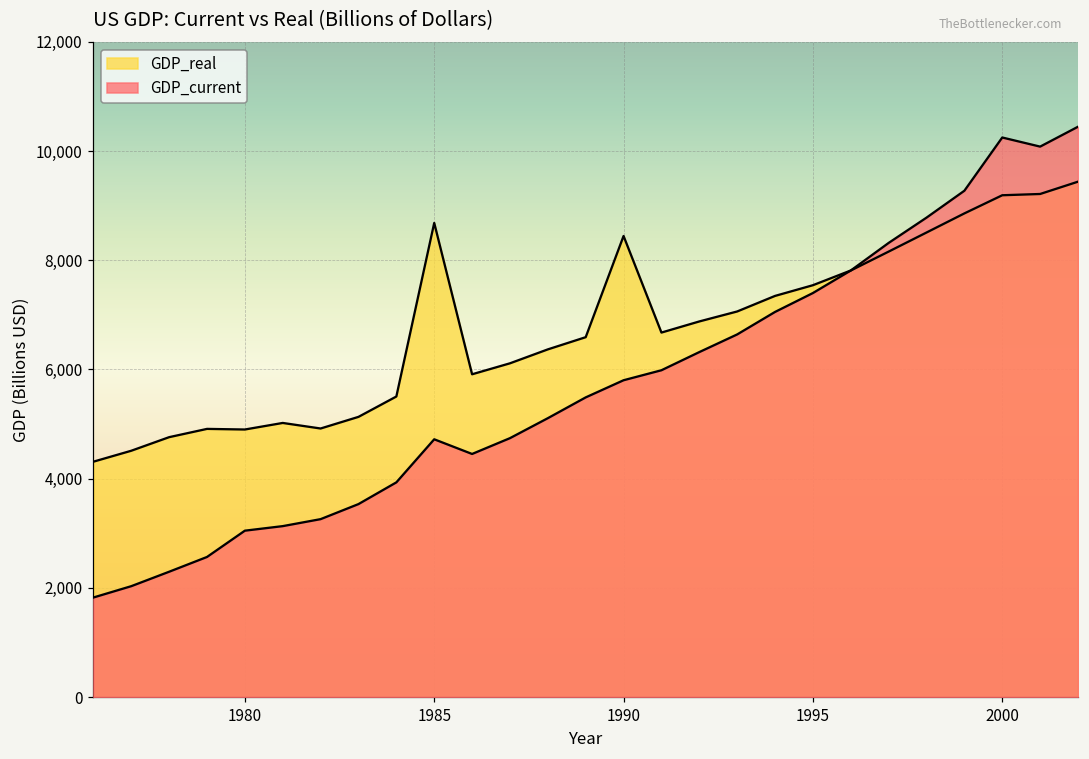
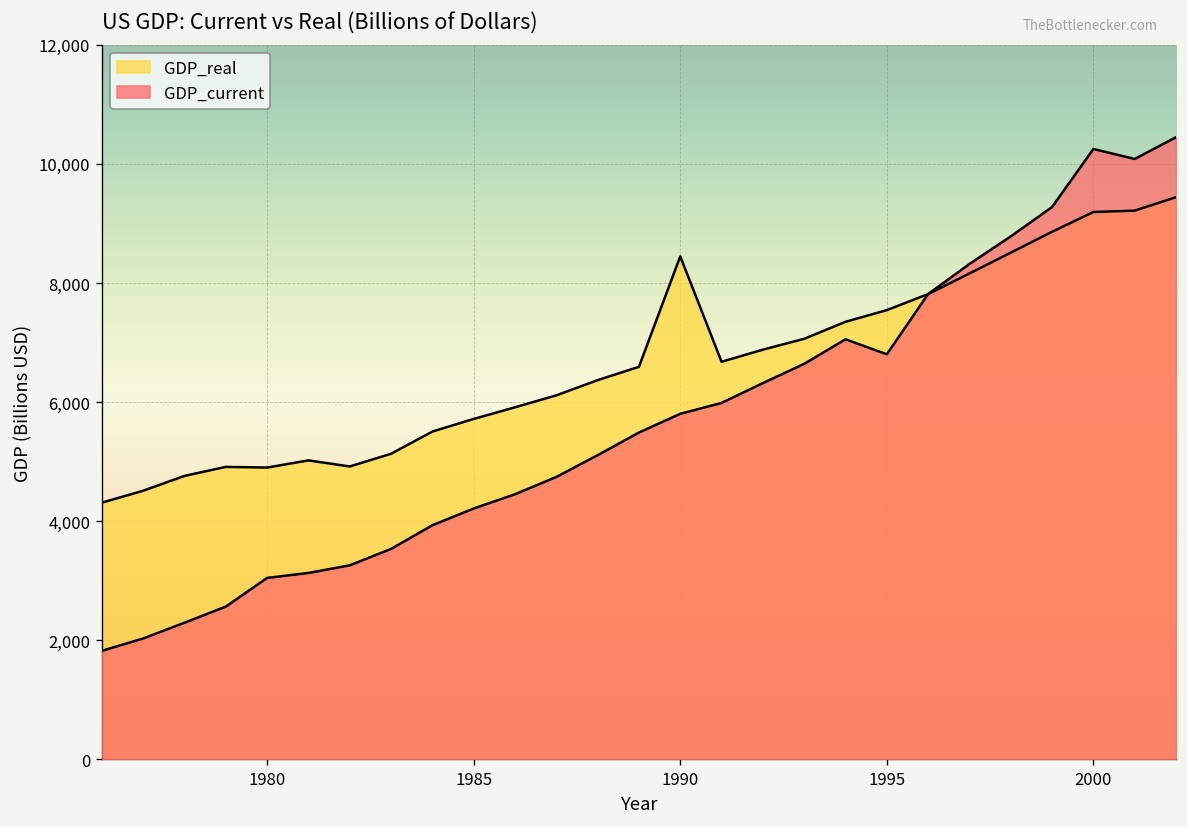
GDP_real, 1985: 8,700 -> 5,700
GDP_current, 1985: 4,700 -> 4,200
GDP_current, 1995: 7,400 -> 6,800
